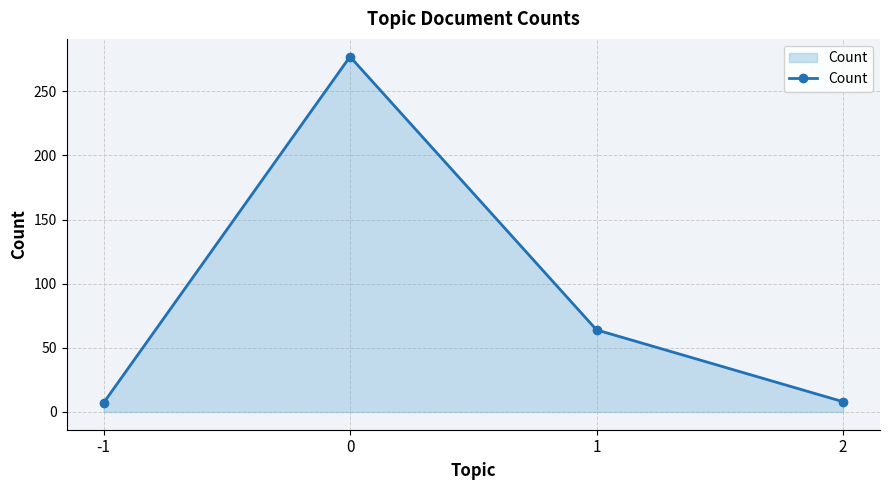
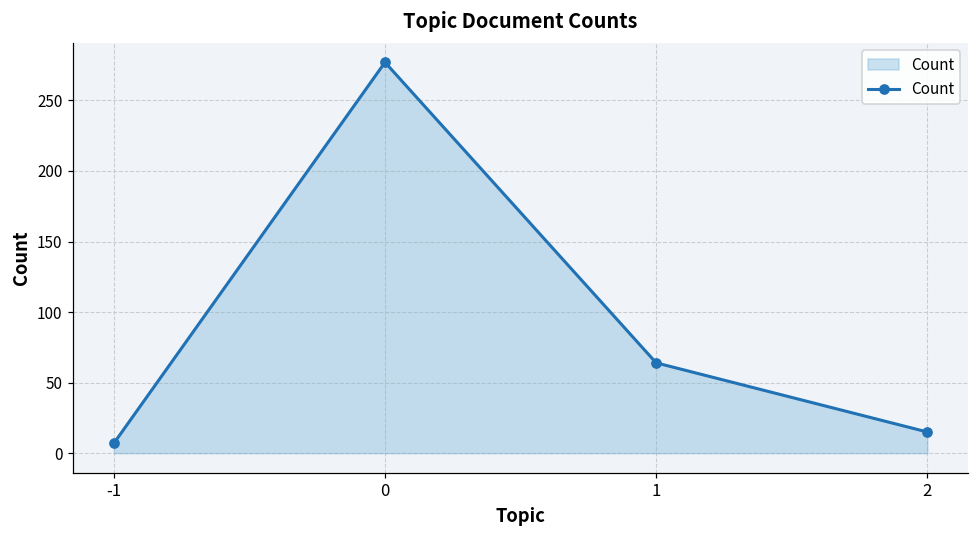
2: 8 -> 15
